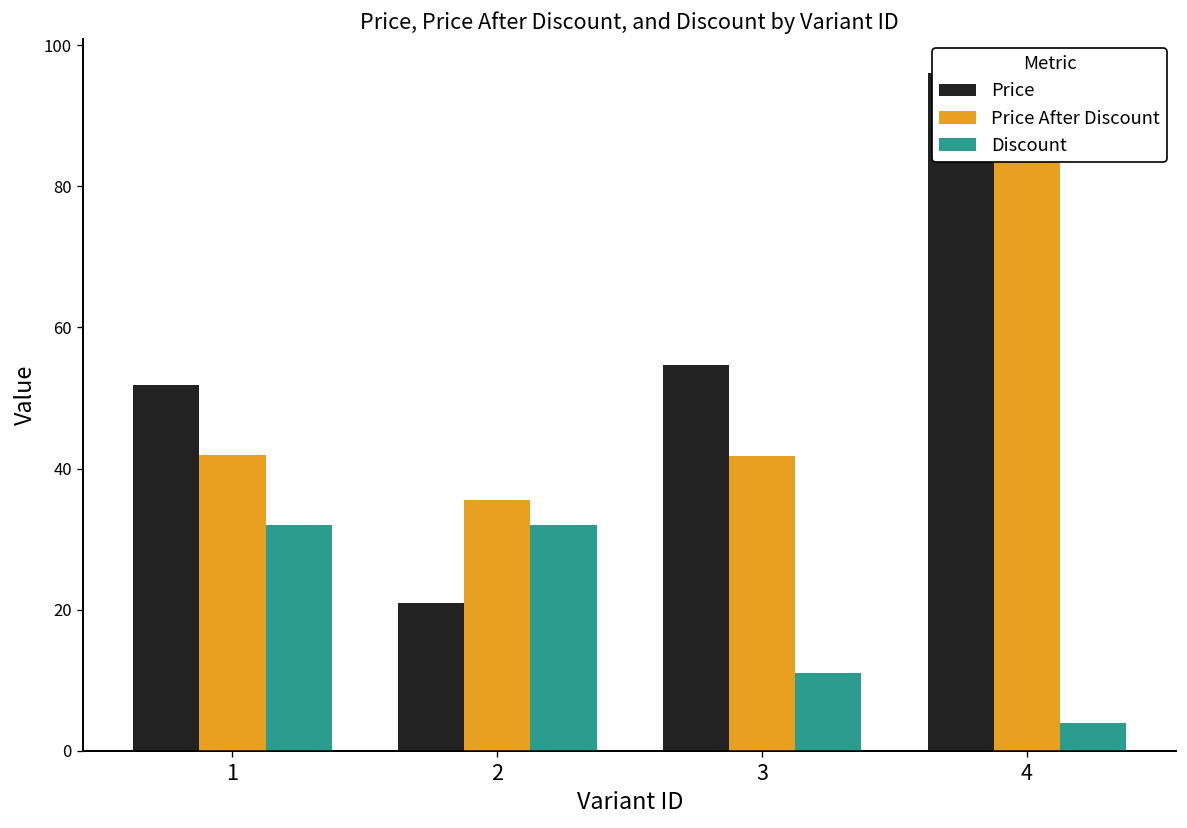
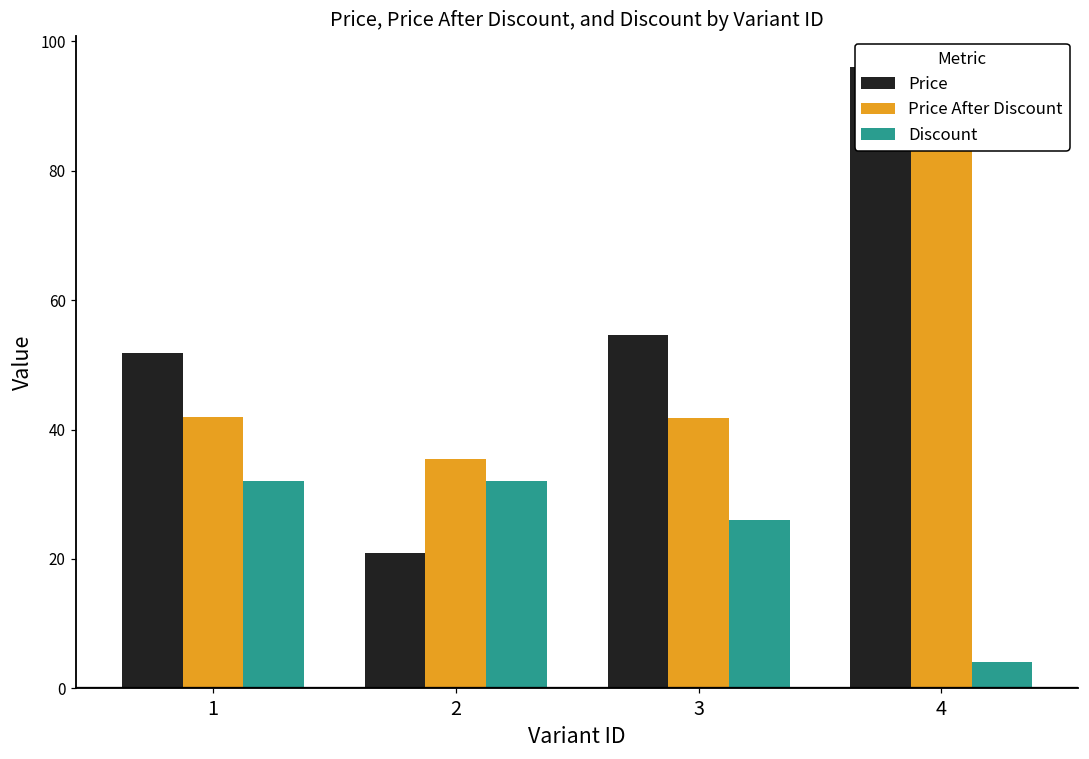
Discount, 3: 11 -> 26
